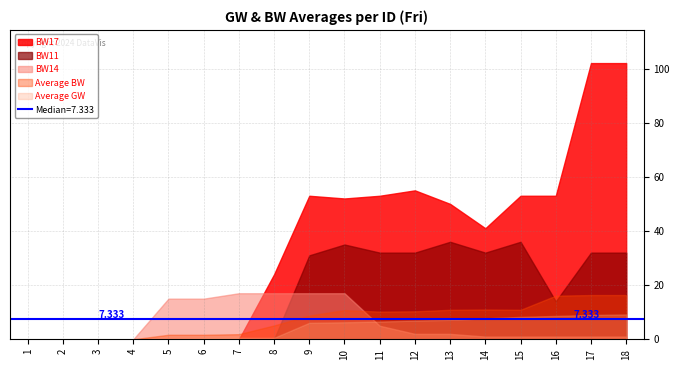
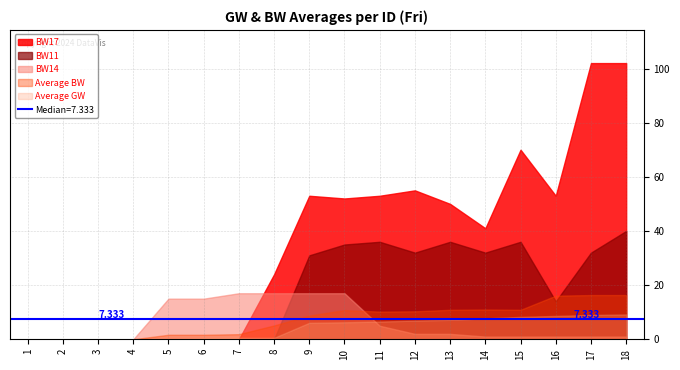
BW11, 11: 32 -> 36
BW17, 15: 53 -> 70
BW11, 18: 32 -> 40
